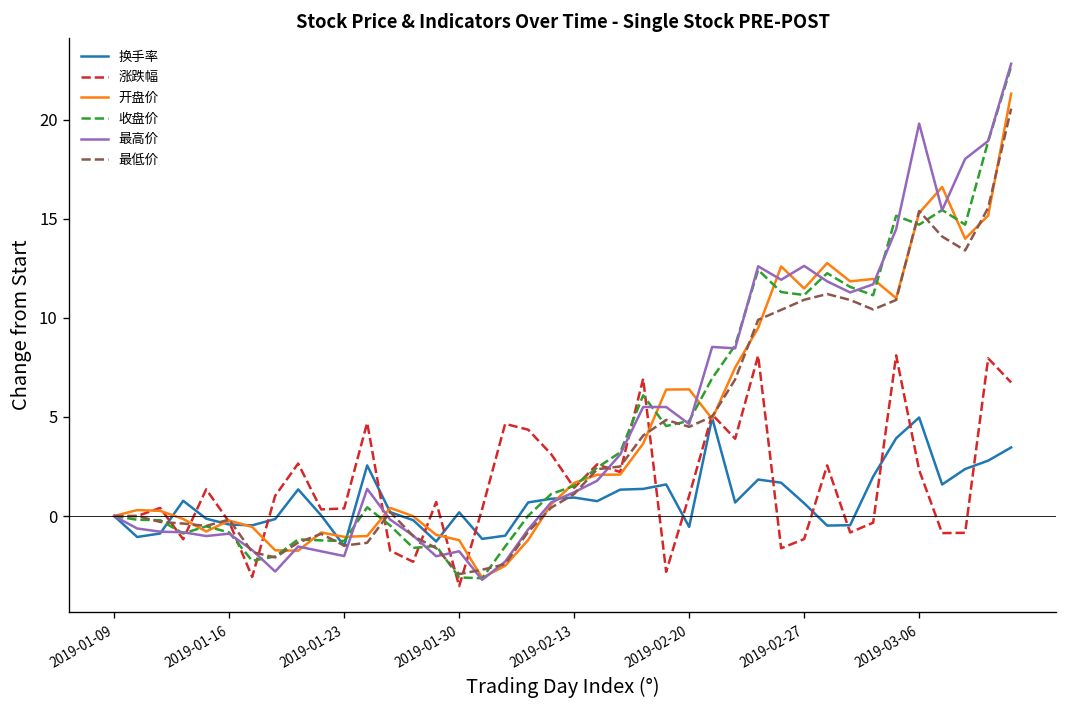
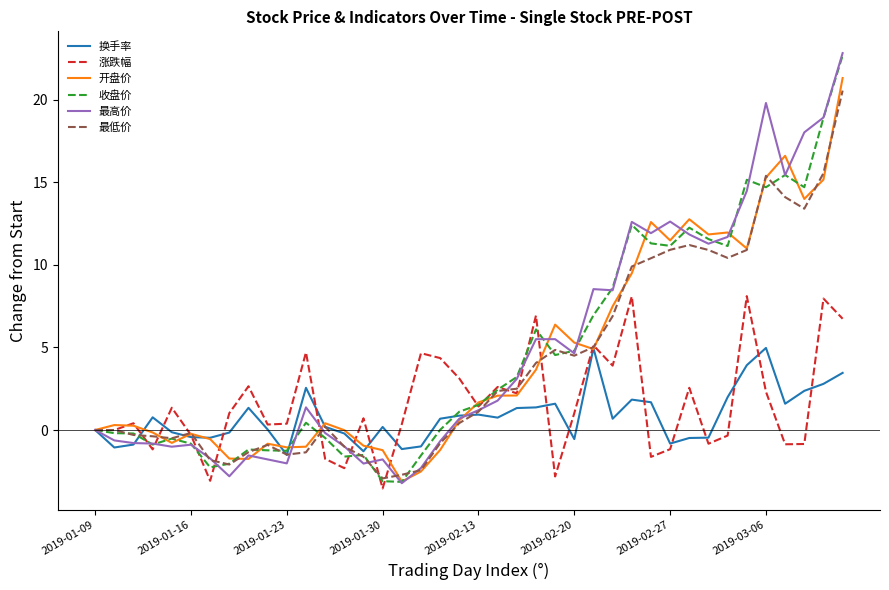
开盘价, 2019-02-20: 6.4 -> 5.3
换手率, 2019-02-27: 0.6 -> -0.8
